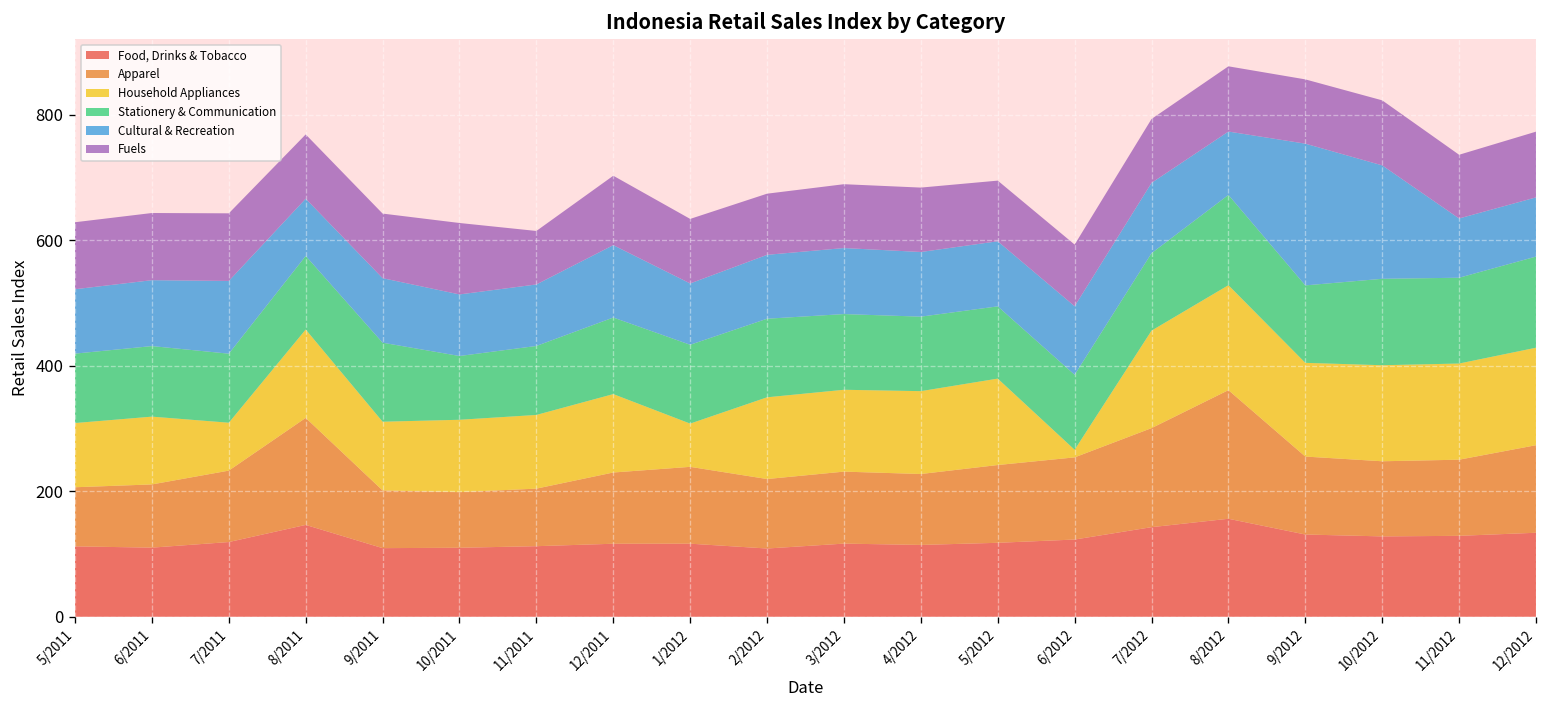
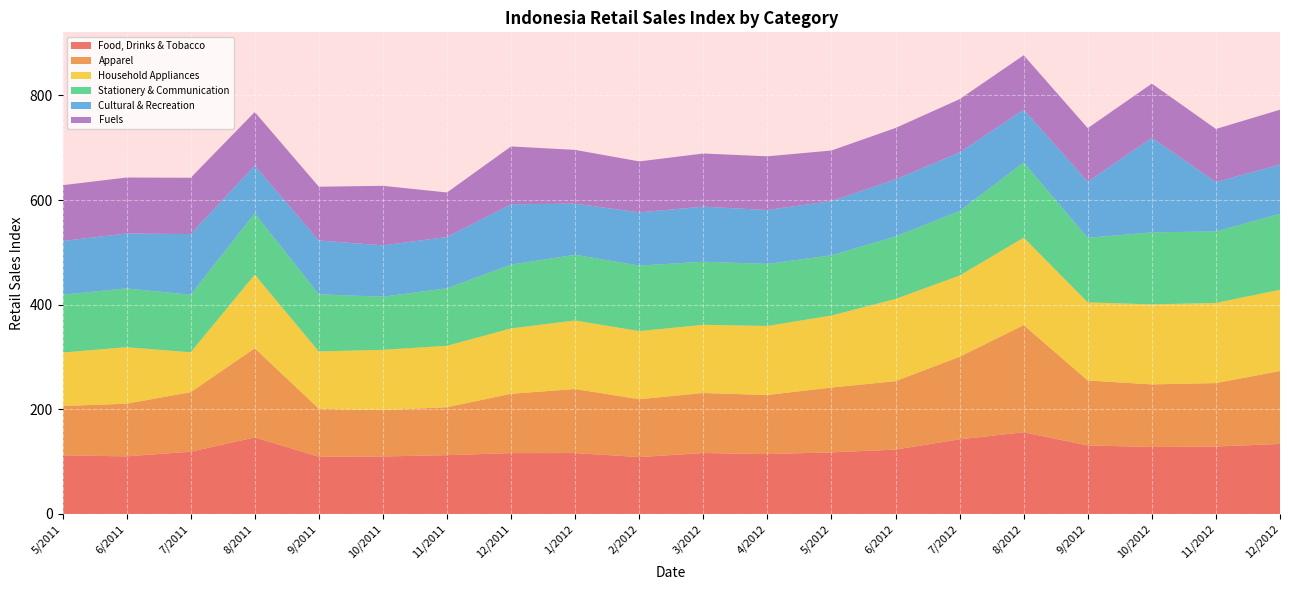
Stationery & Communication, 9/2011: 130 -> 110
Household Appliances, 1/2012: 70 -> 130
Household Appliances, 6/2012: 10 -> 160
Cultural & Recreation, 9/2012: 230 -> 110
